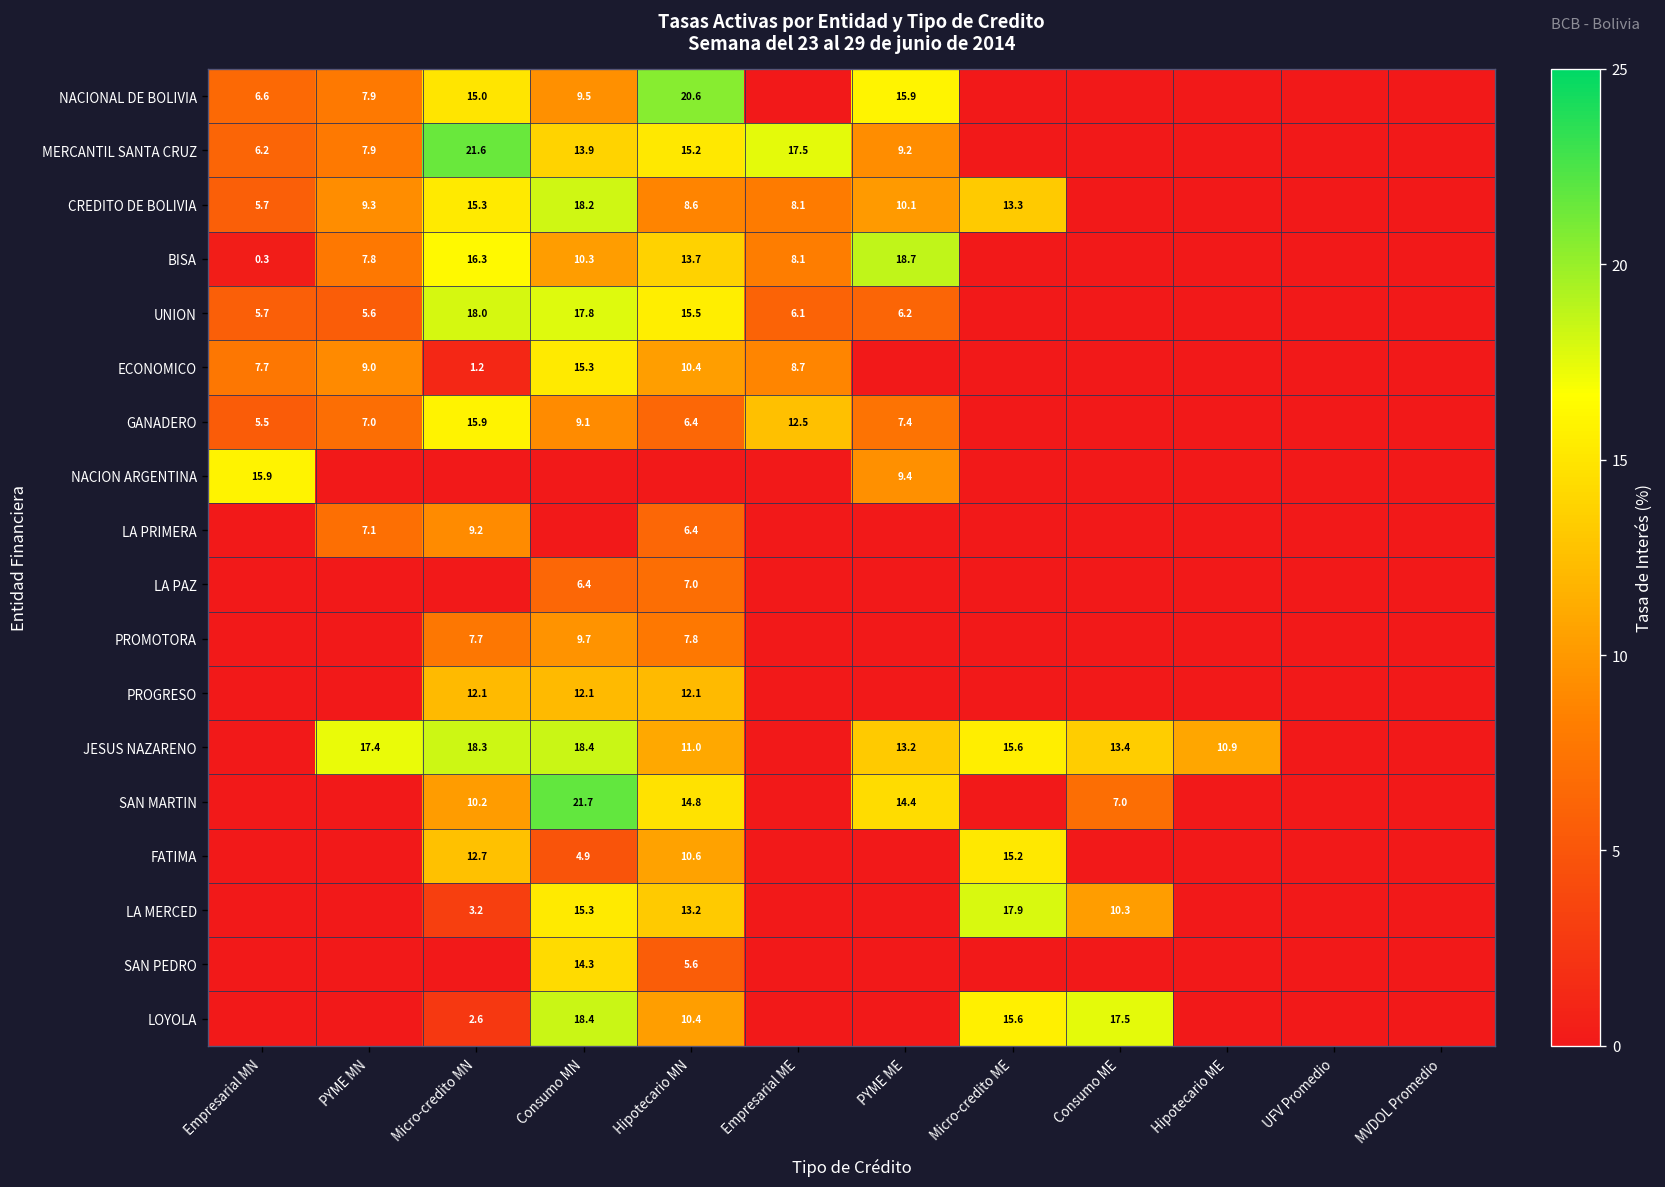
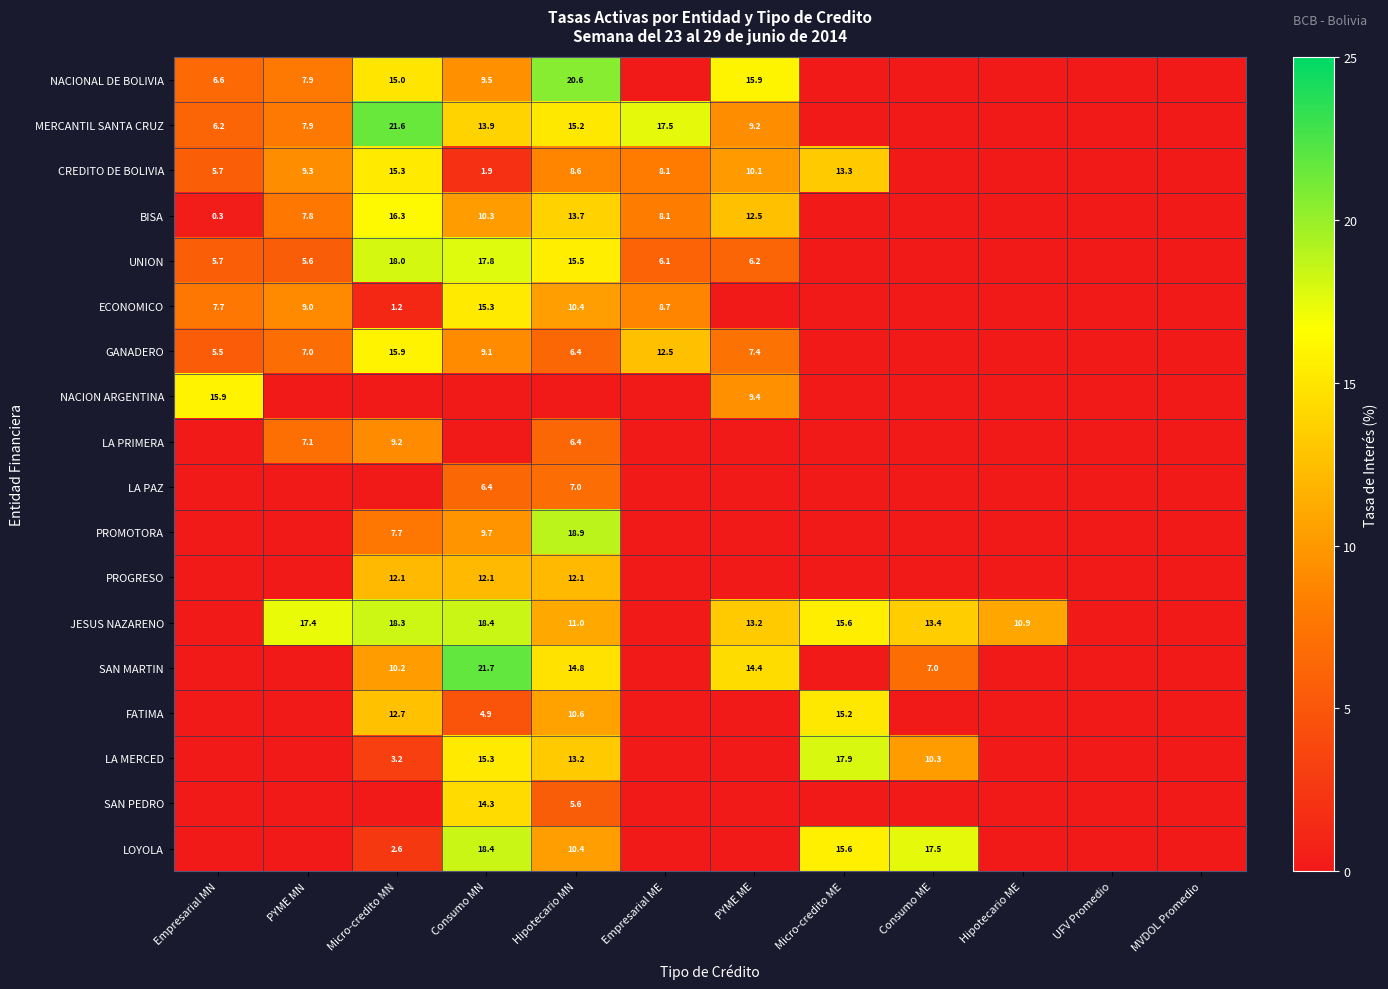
CREDITO DE BOLIVIA, Consumo MN: 18.2 -> 1.9
BISA, PYME ME: 18.7 -> 12.5
PROMOTORA, Hipotecario MN: 7.8 -> 18.9
